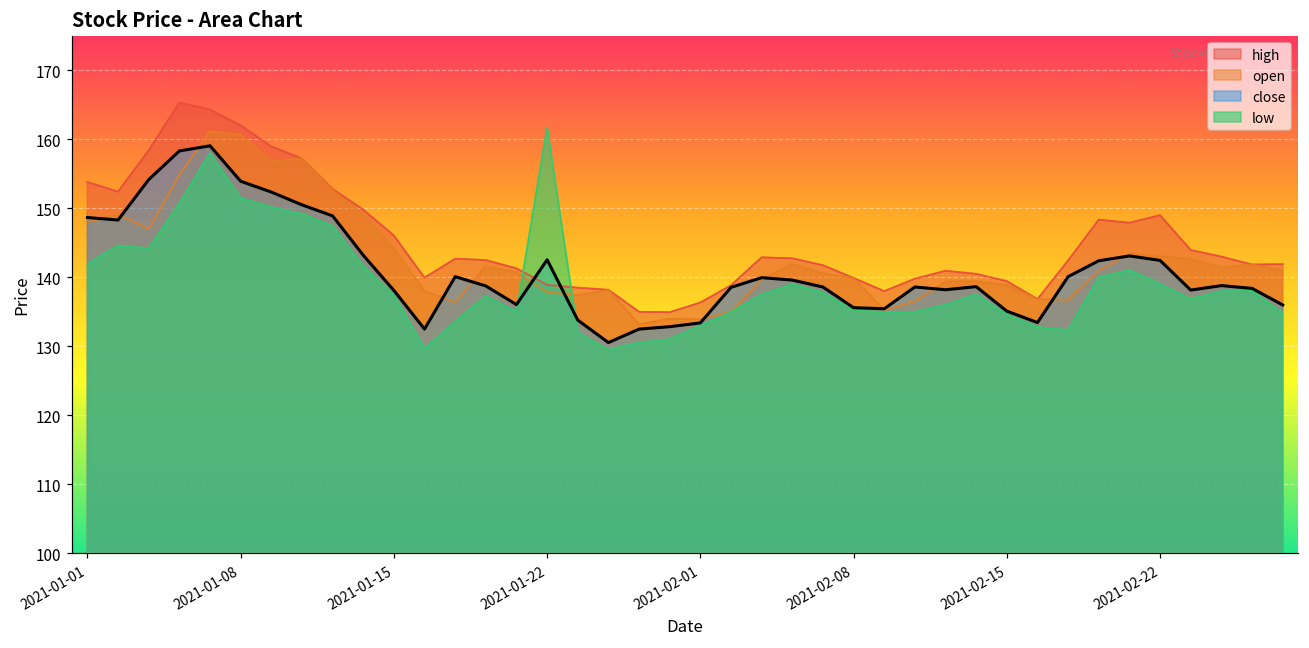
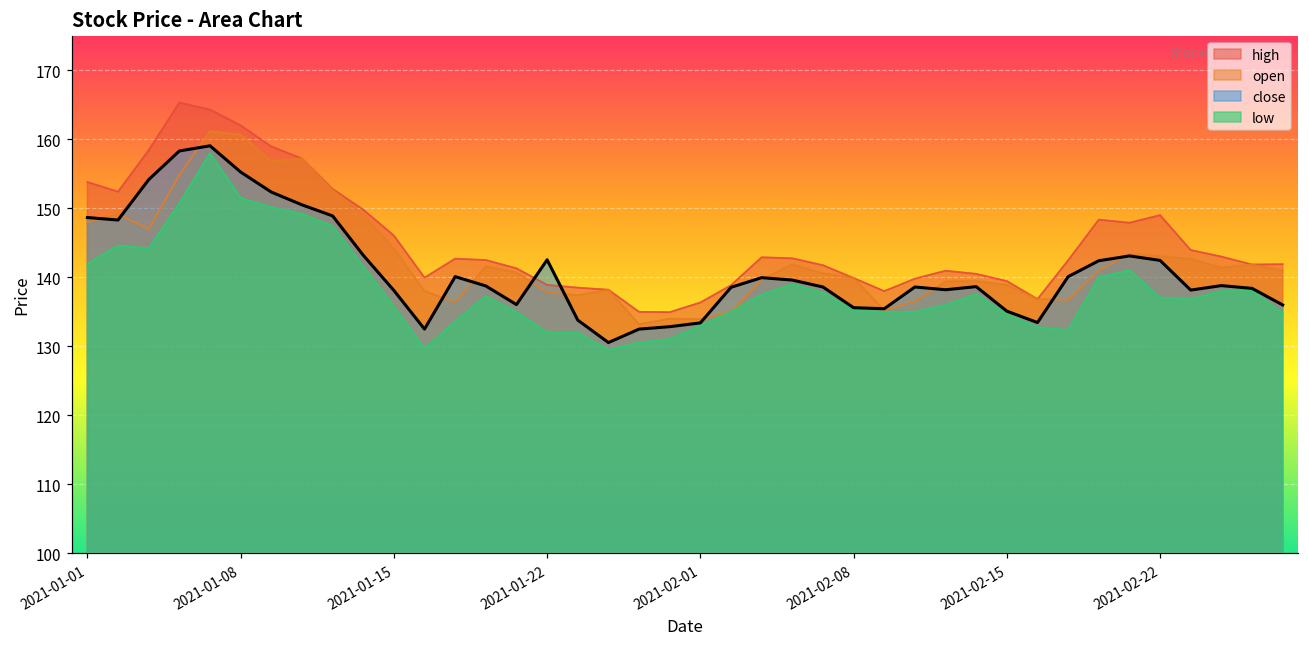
close, 2021-01-08: 154 -> 155
low, 2021-01-15: 137 -> 136
low, 2021-01-22: 162 -> 132
low, 2021-02-22: 139 -> 137
